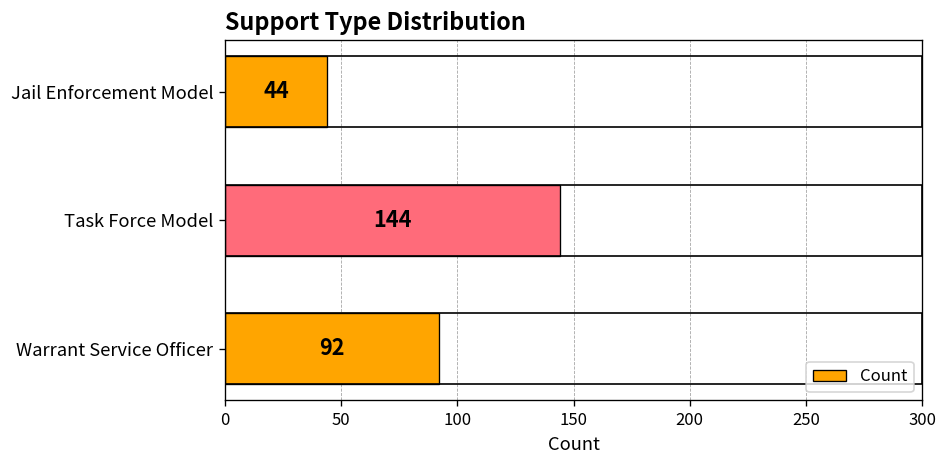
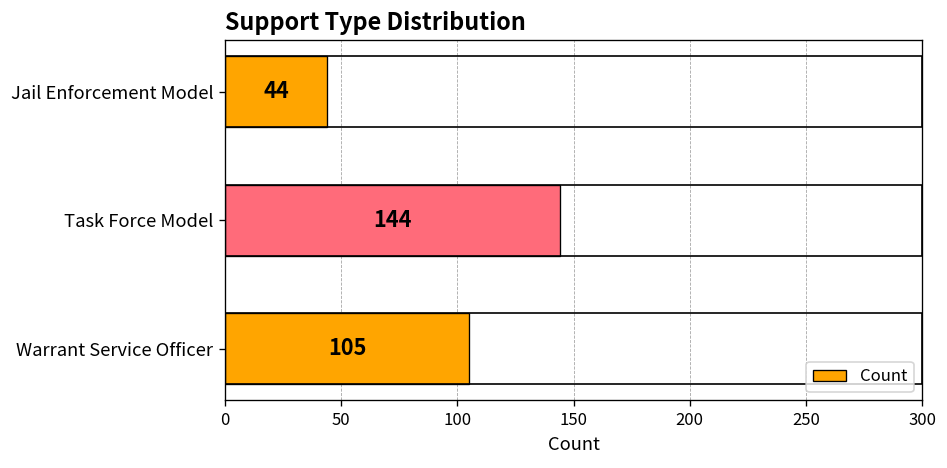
Warrant Service Officer: 92 -> 105
